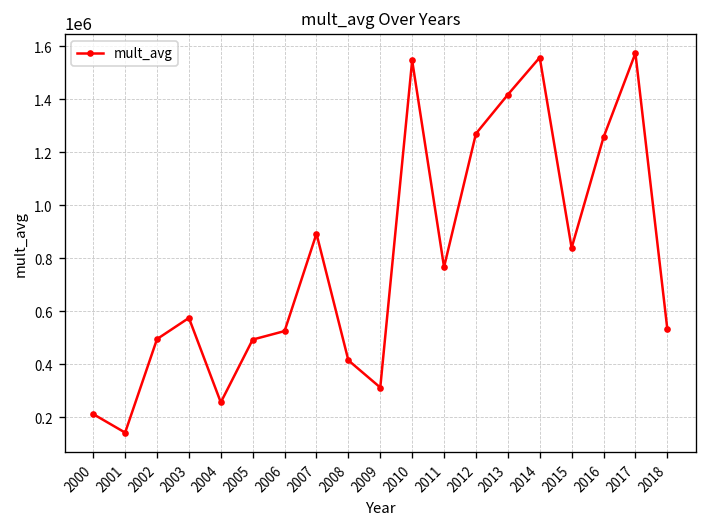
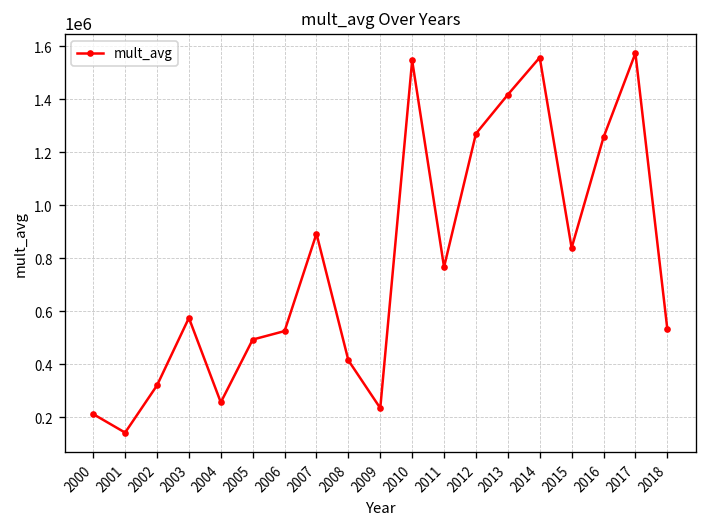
2002: 490000 -> 320000
2009: 310000 -> 230000
